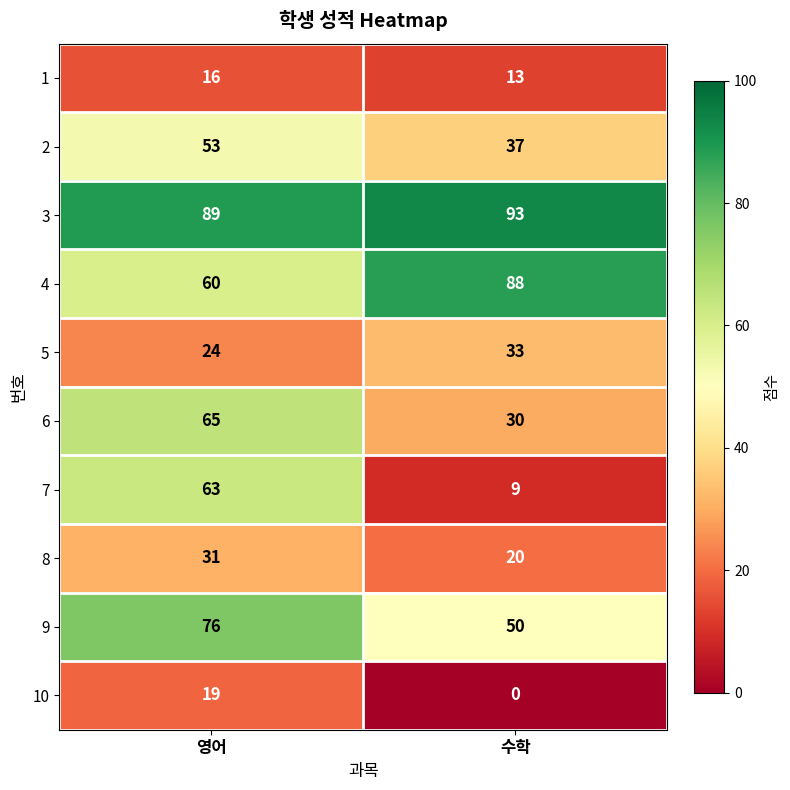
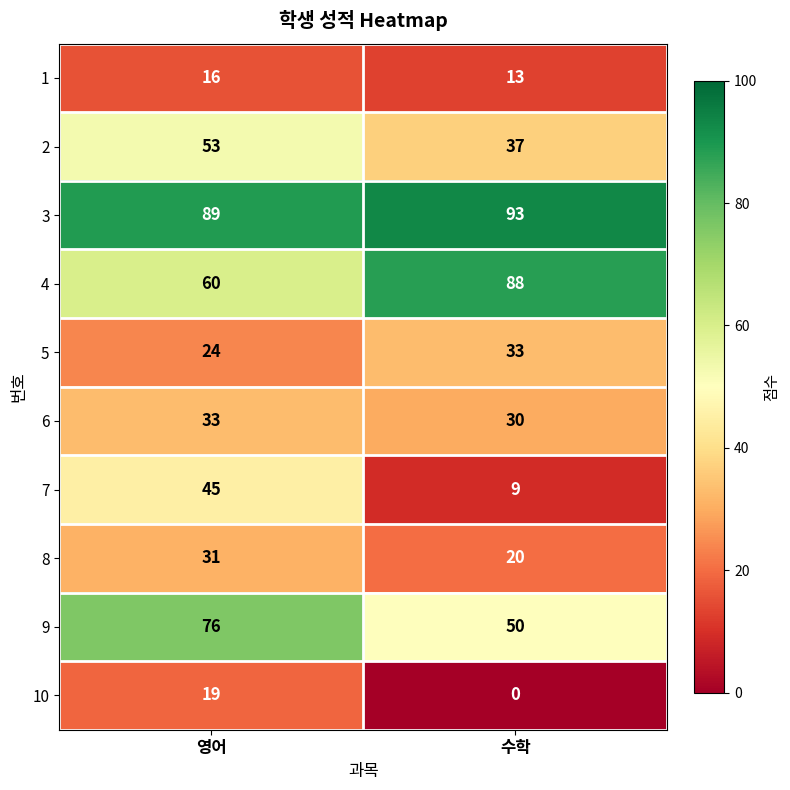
6, 영어: 65 -> 33
7, 영어: 63 -> 45
